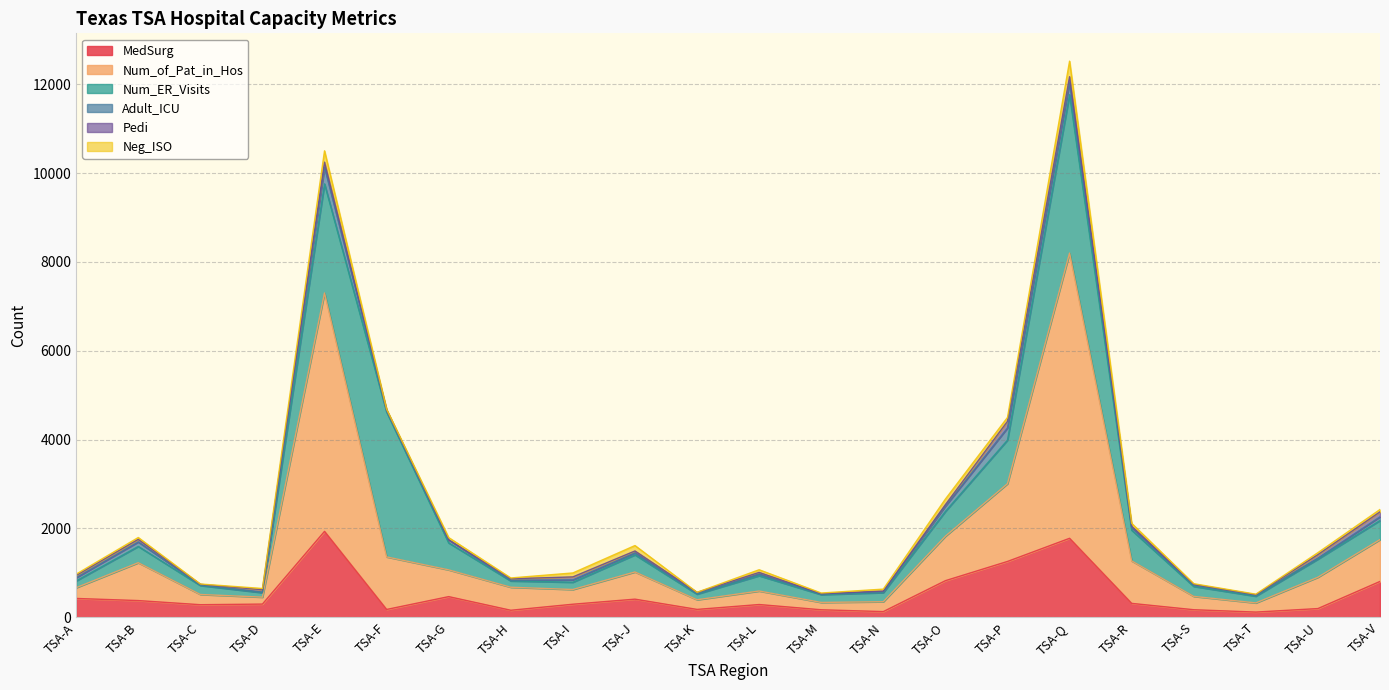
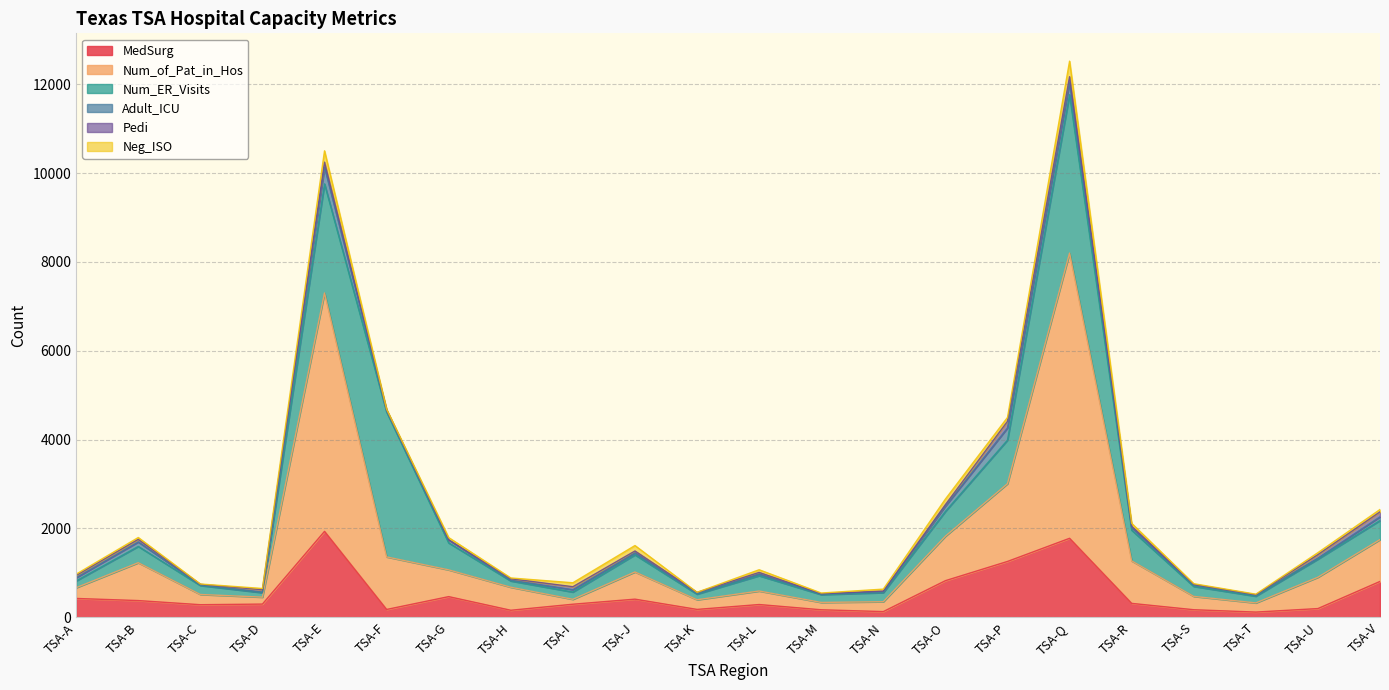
Num_of_Pat_in_Hos, TSA-I: 300 -> 100
